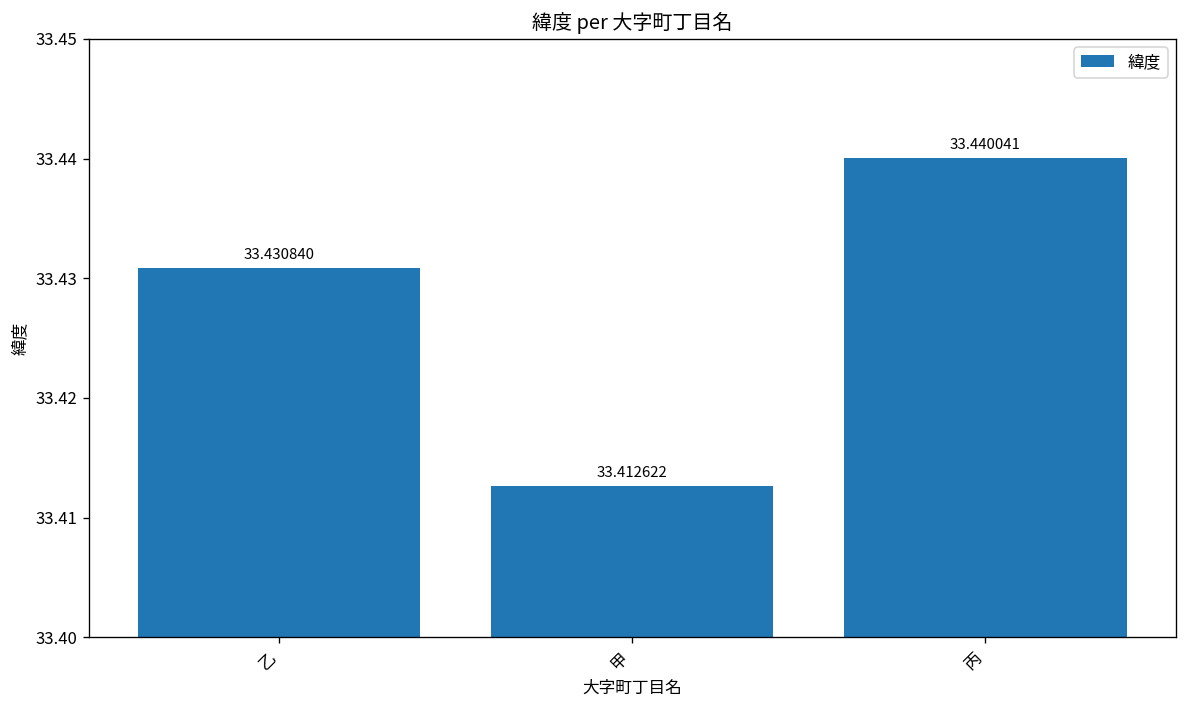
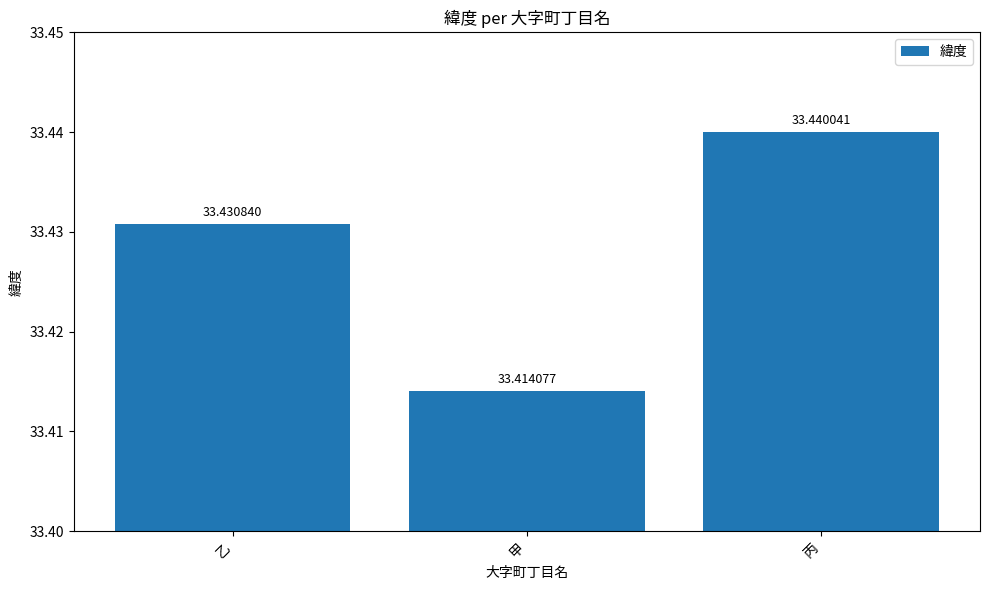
甲: 33.412622 -> 33.414077
